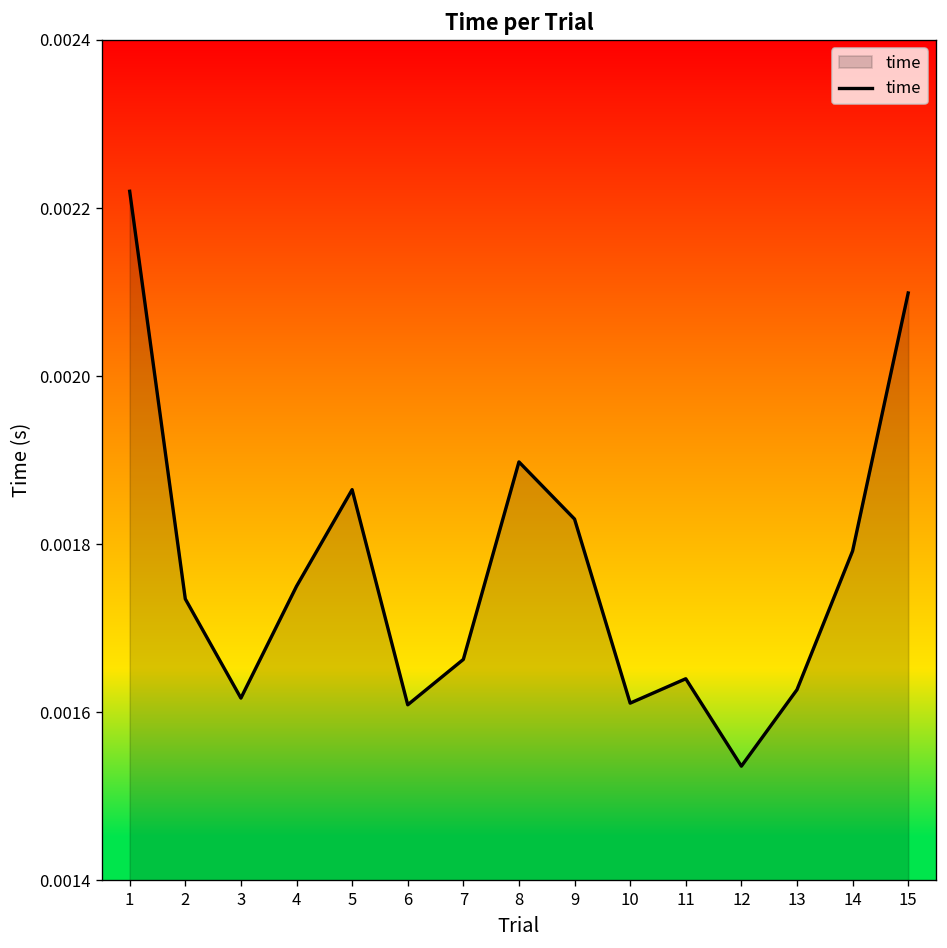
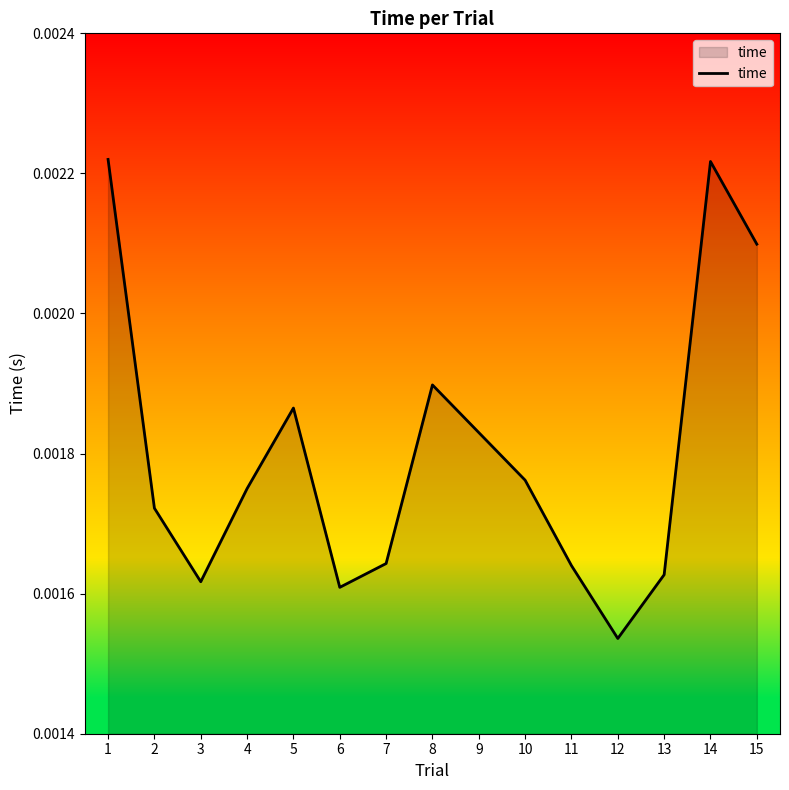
2: 0.00174 -> 0.00172
7: 0.00166 -> 0.00164
10: 0.00161 -> 0.00176
14: 0.00179 -> 0.00222
